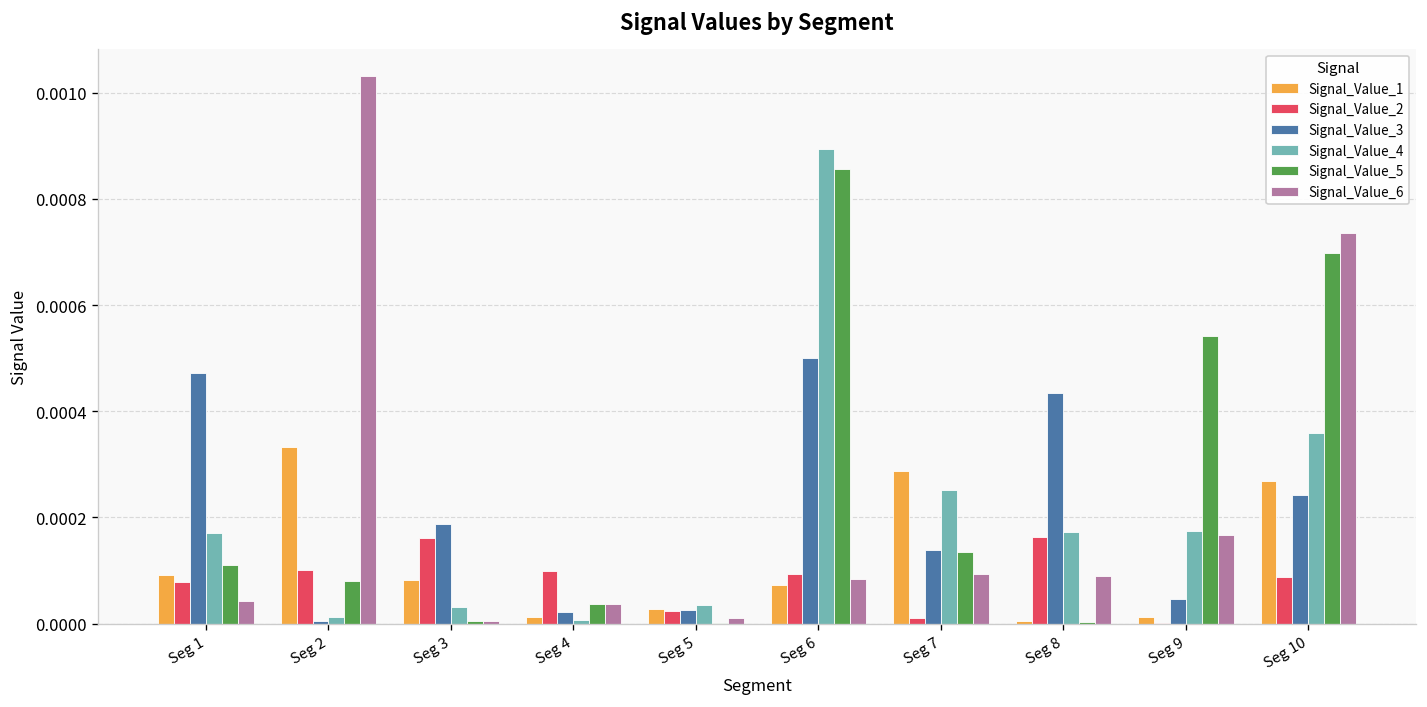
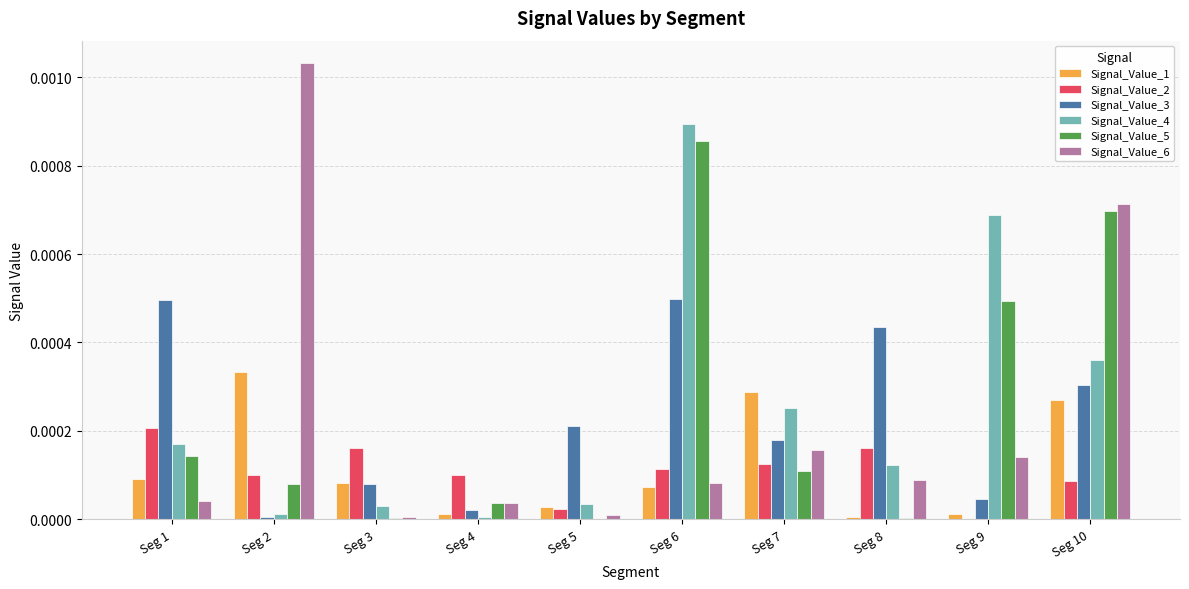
Signal_Value_2, Seg 1: 0.00008 -> 0.00021
Signal_Value_3, Seg 1: 0.00047 -> 0.00050
Signal_Value_5, Seg 1: 0.00011 -> 0.00014
Signal_Value_3, Seg 3: 0.00019 -> 0.00008
Signal_Value_3, Seg 5: 0.00003 -> 0.00021
Signal_Value_2, Seg 6: 0.00009 -> 0.00011
Signal_Value_2, Seg 7: 0.00001 -> 0.00012
Signal_Value_3, Seg 7: 0.00014 -> 0.00018
Signal_Value_5, Seg 7: 0.00014 -> 0.00011
Signal_Value_6, Seg 7: 0.00009 -> 0.00016
Signal_Value_4, Seg 8: 0.00017 -> 0.00012
Signal_Value_4, Seg 9: 0.00018 -> 0.00069
Signal_Value_5, Seg 9: 0.00054 -> 0.00049
Signal_Value_6, Seg 9: 0.00017 -> 0.00014
Signal_Value_3, Seg 10: 0.00024 -> 0.00030
Signal_Value_6, Seg 10: 0.00074 -> 0.00071
